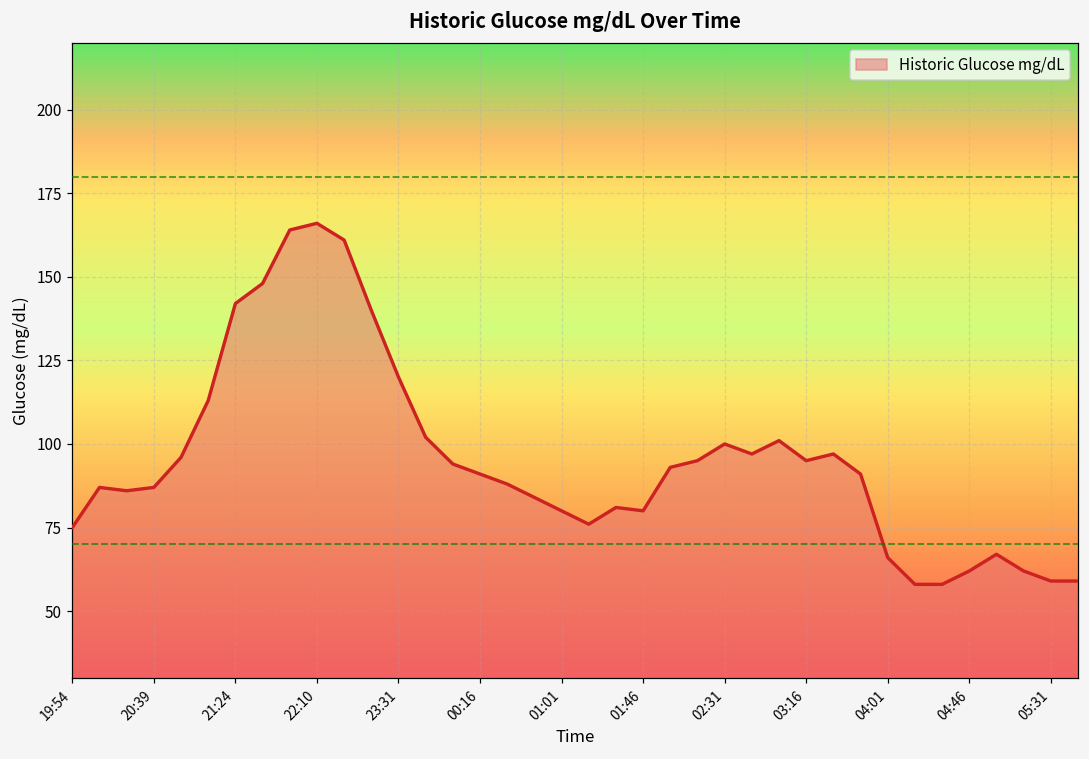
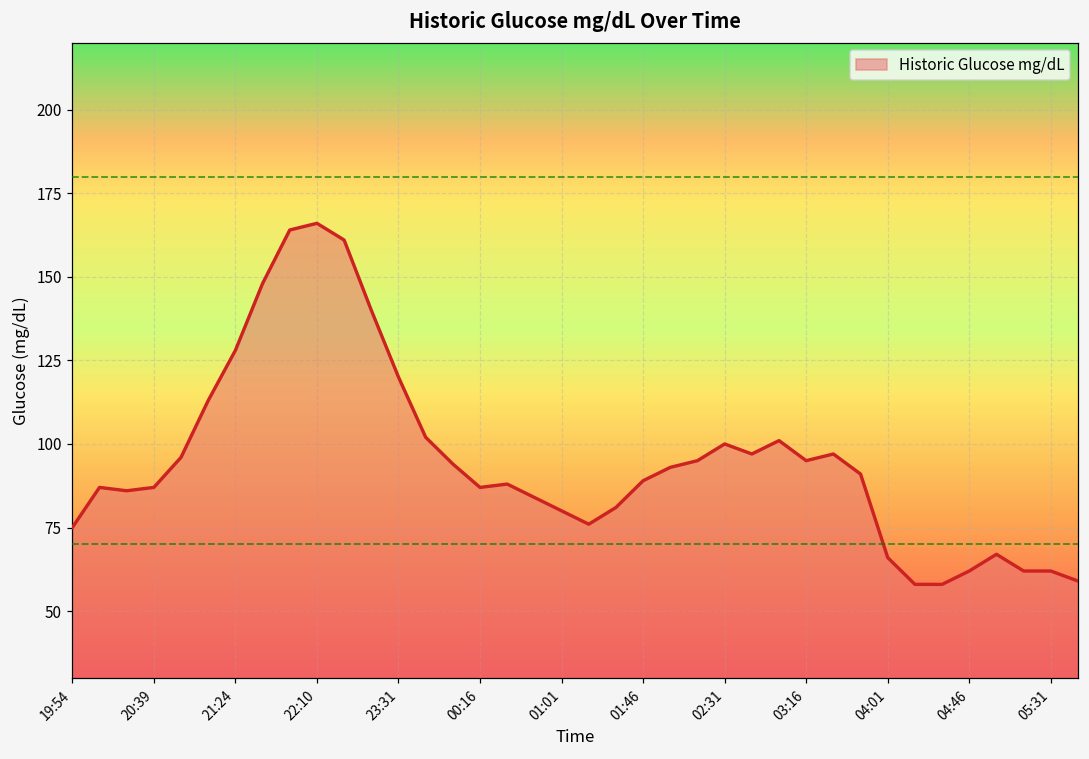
21:24: 142 -> 128
00:16: 91 -> 87
01:46: 80 -> 89
05:31: 59 -> 62
